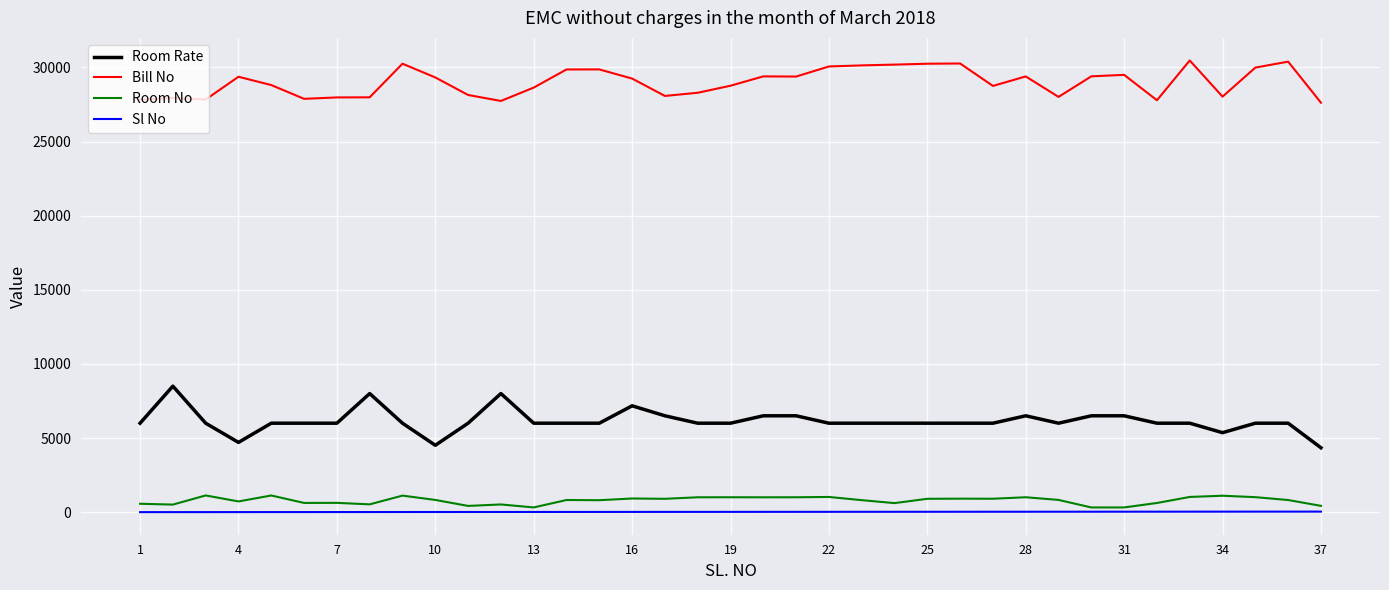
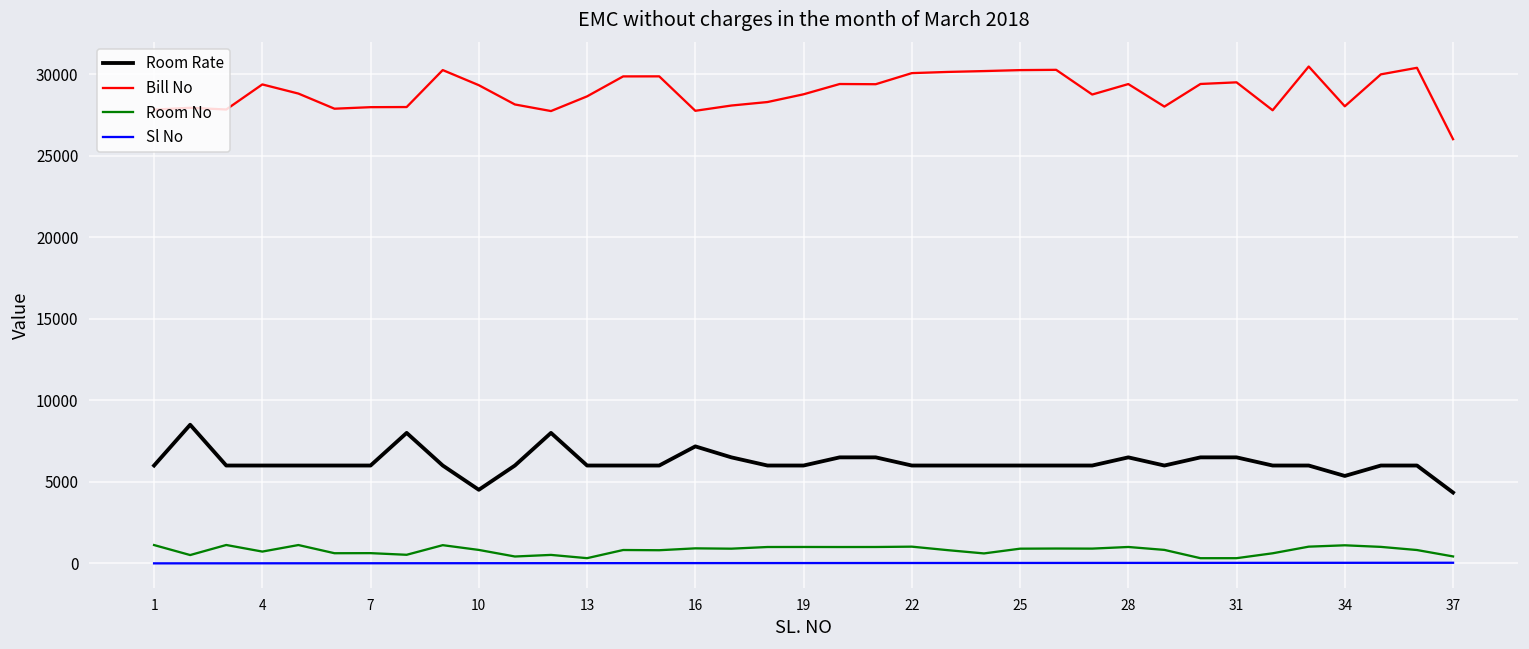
Room No, 1: 600 -> 1100
Room Rate, 4: 4700 -> 6000
Bill No, 16: 29200 -> 27800
Bill No, 37: 27600 -> 26000
